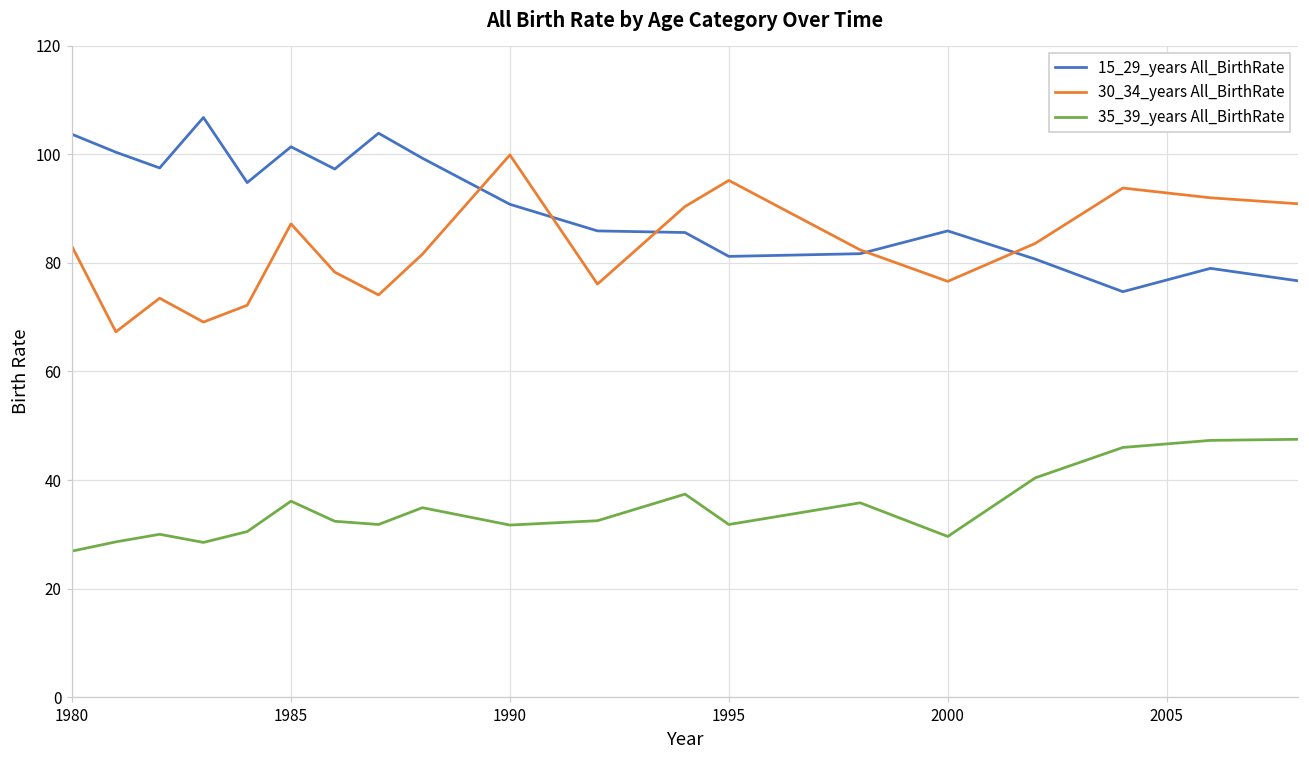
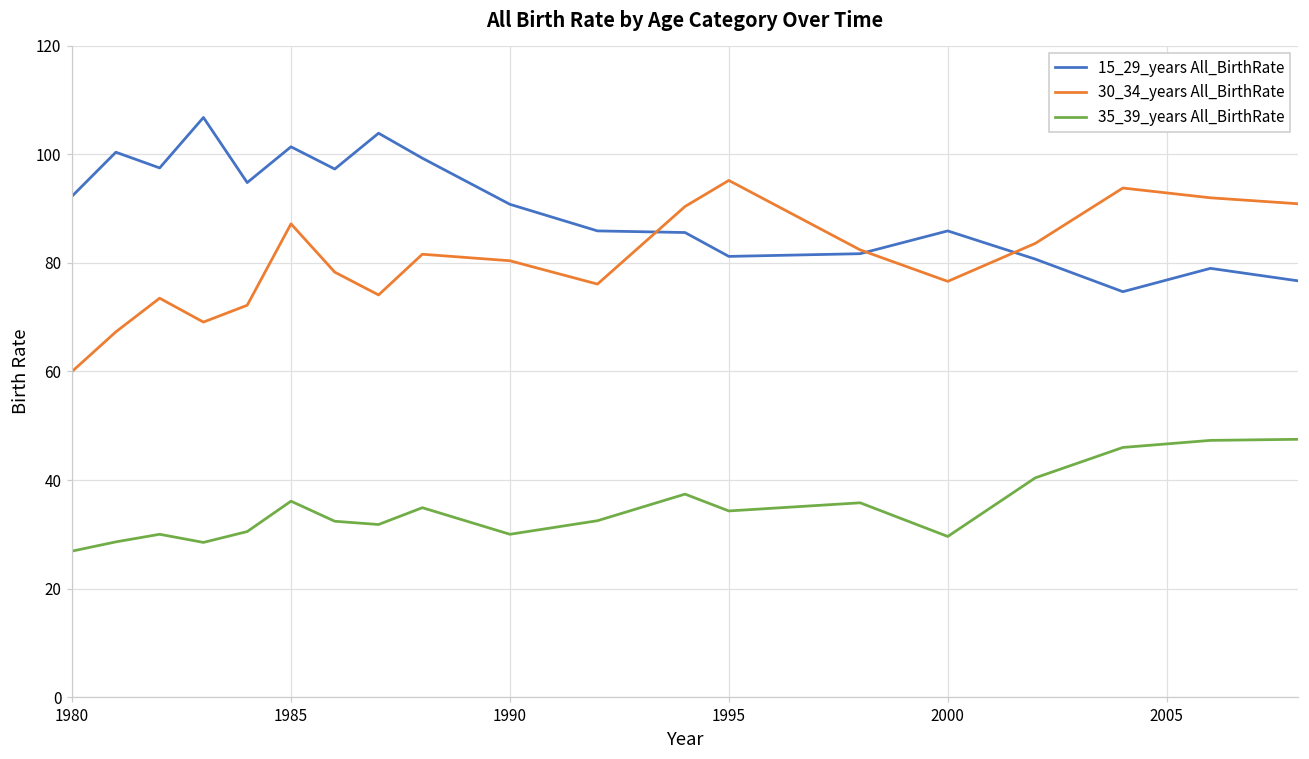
15_29_years All_BirthRate, 1980: 104 -> 92
30_34_years All_BirthRate, 1980: 83 -> 60
30_34_years All_BirthRate, 1990: 100 -> 80
35_39_years All_BirthRate, 1990: 32 -> 30
35_39_years All_BirthRate, 1995: 32 -> 34
